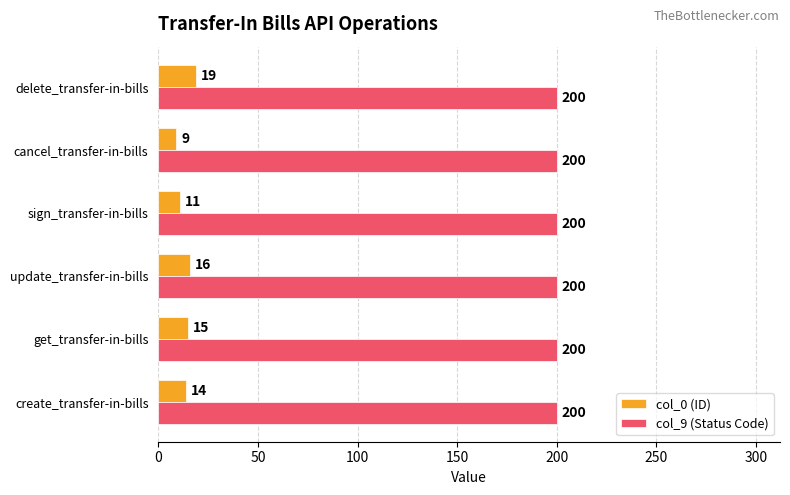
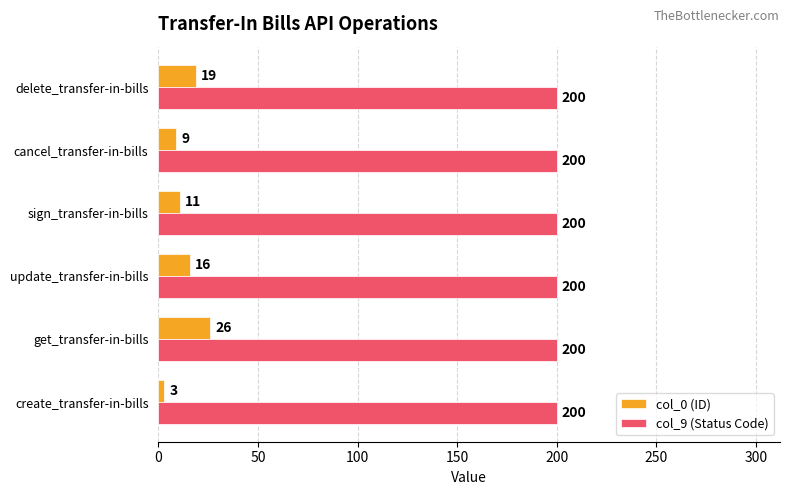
col_0 (ID), get_transfer-in-bills: 15 -> 26
col_0 (ID), create_transfer-in-bills: 14 -> 3
